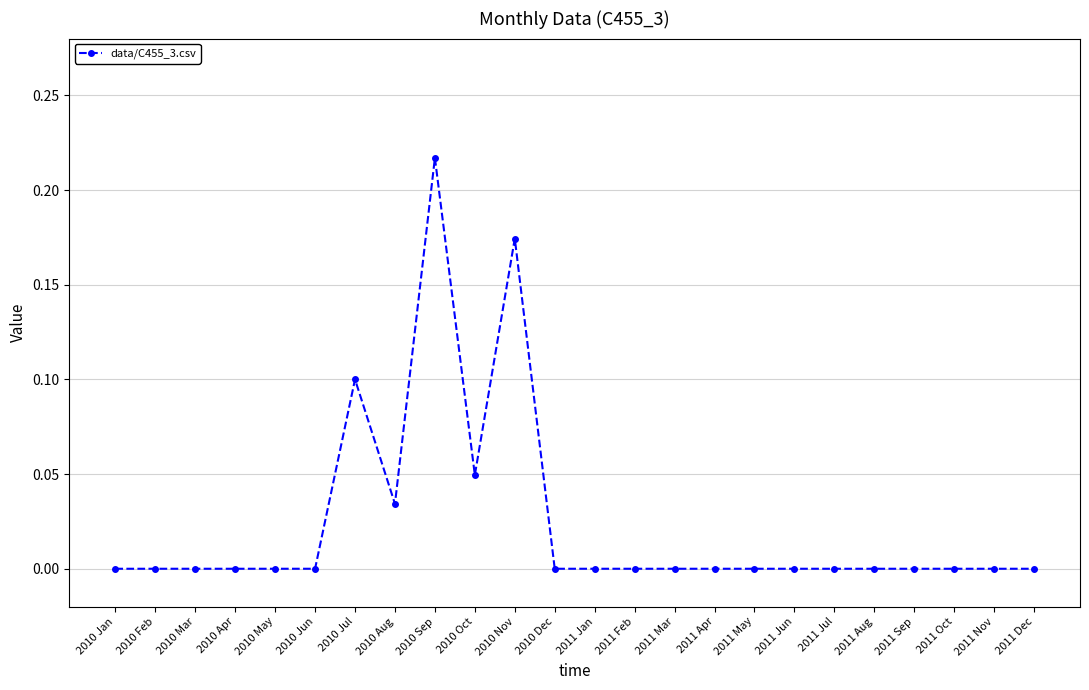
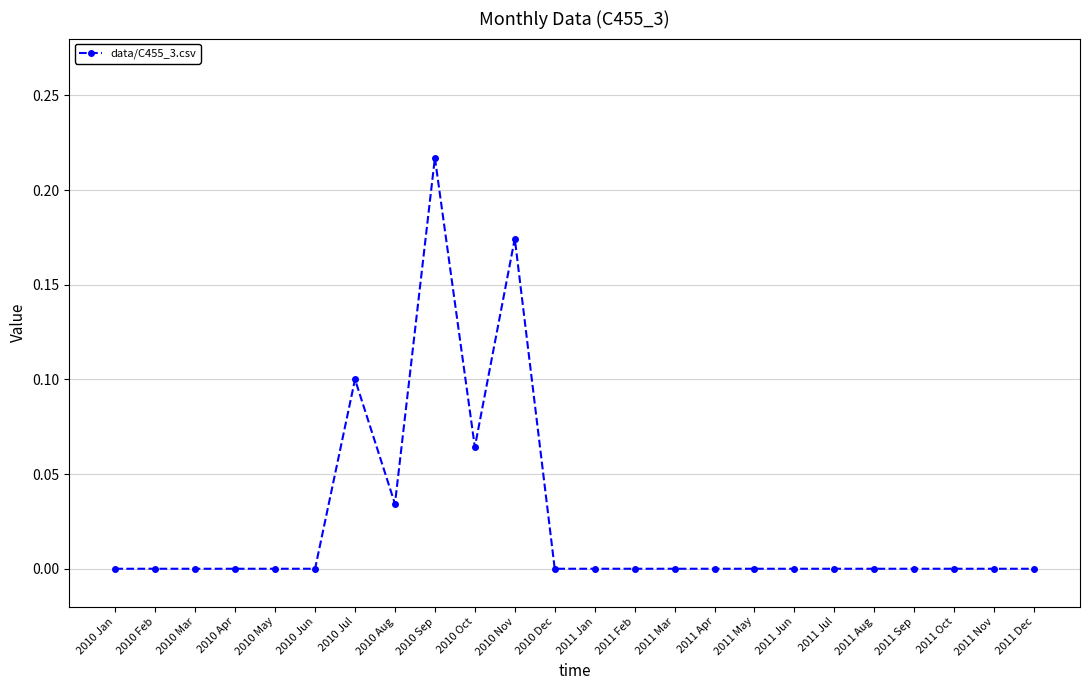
2010 Oct: 0.050 -> 0.064
